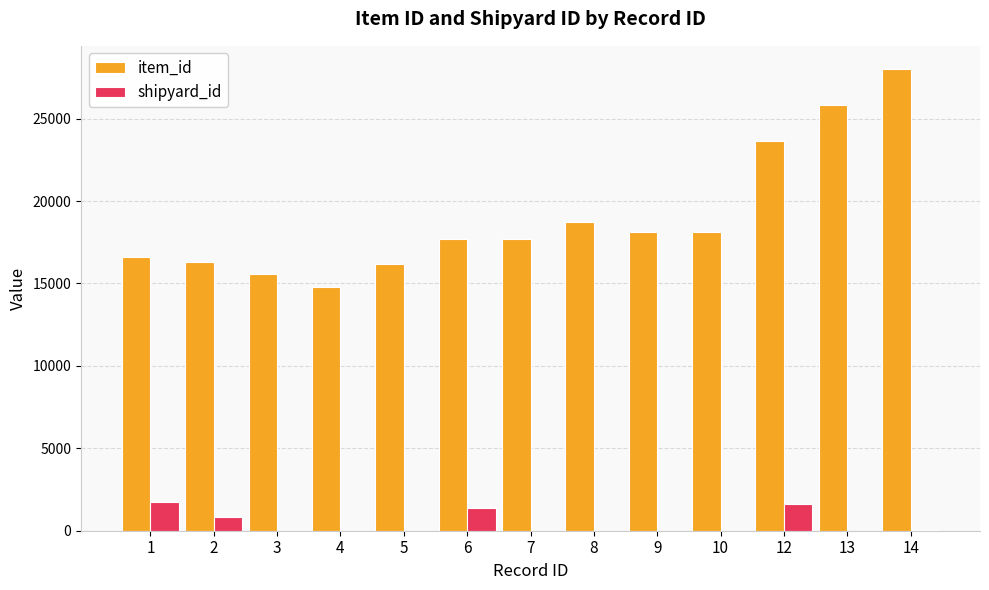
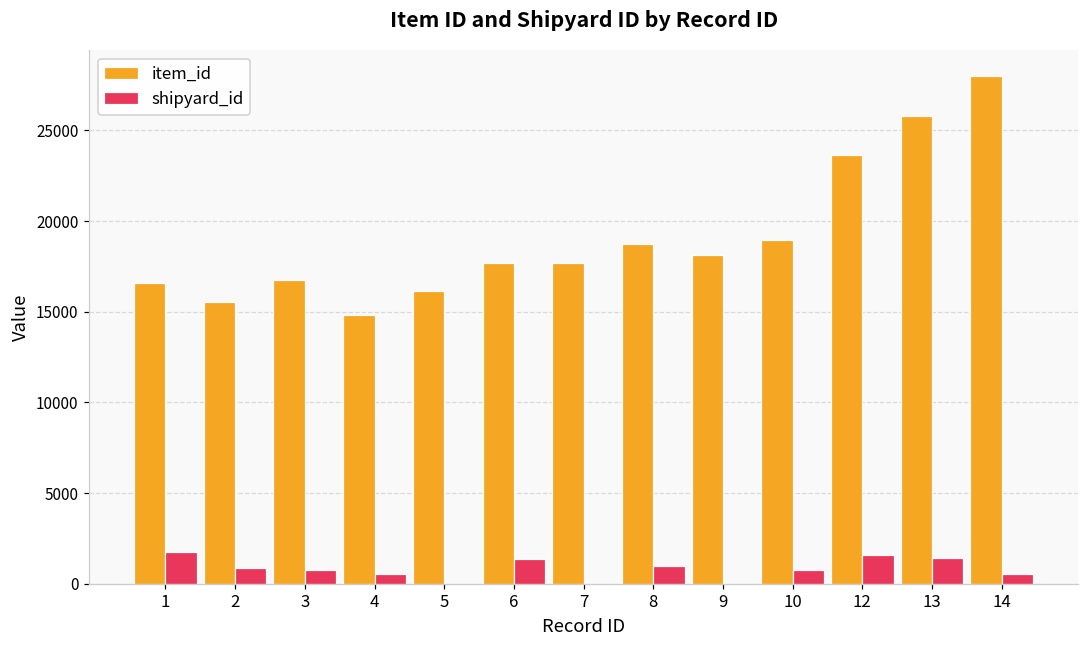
item_id, 2: 16300 -> 15600
item_id, 3: 15600 -> 16800
shipyard_id, 3: 0 -> 800
shipyard_id, 4: 0 -> 500
shipyard_id, 8: 0 -> 1000
item_id, 10: 18100 -> 18900
shipyard_id, 10: 0 -> 800
shipyard_id, 13: 0 -> 1400
shipyard_id, 14: 0 -> 600
